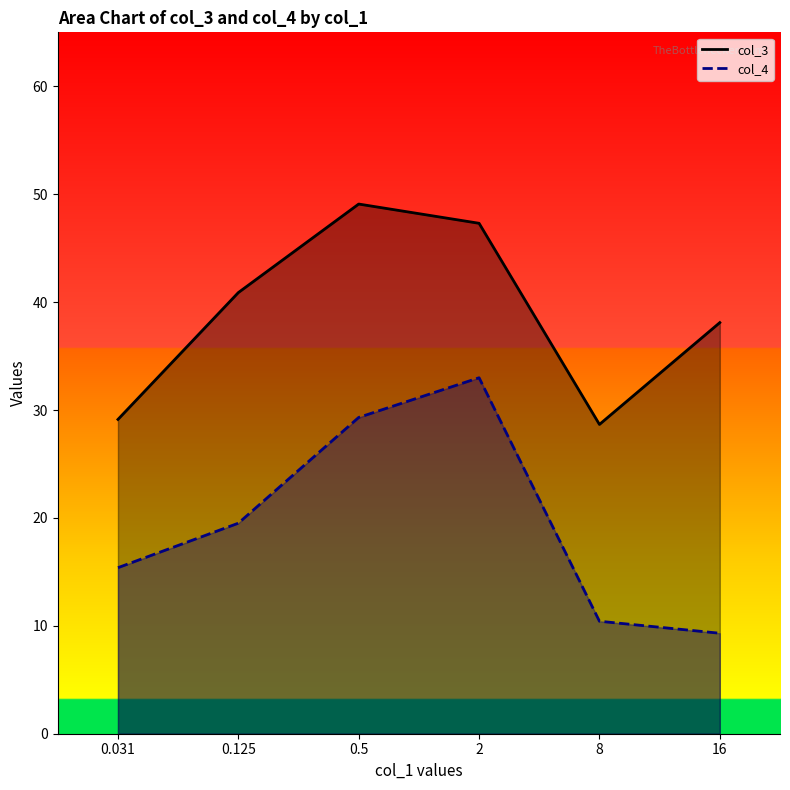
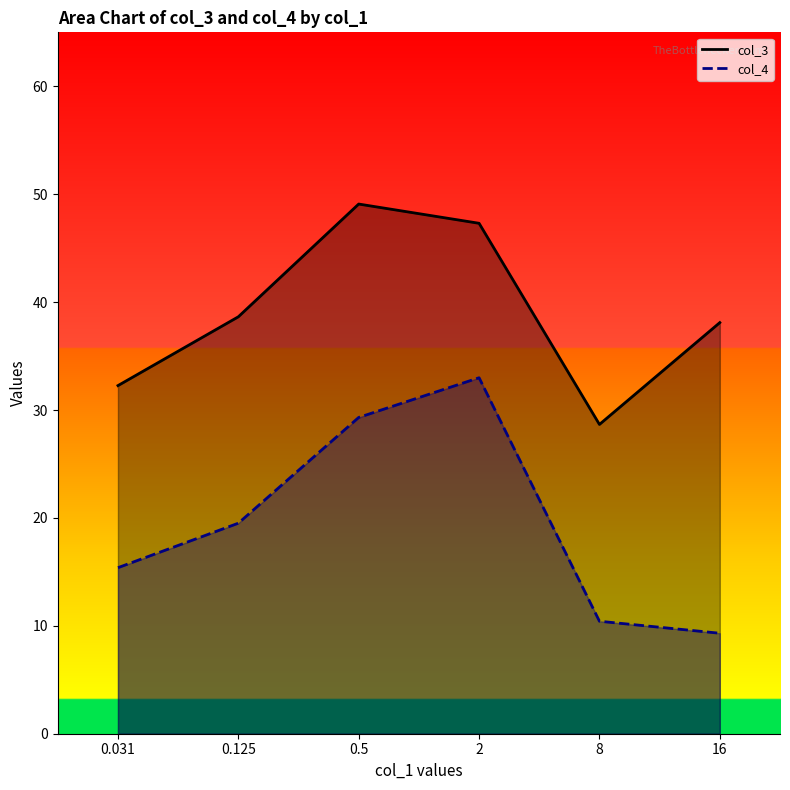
col_3, 0.031: 29.1 -> 32.3
col_3, 0.125: 40.9 -> 38.6
